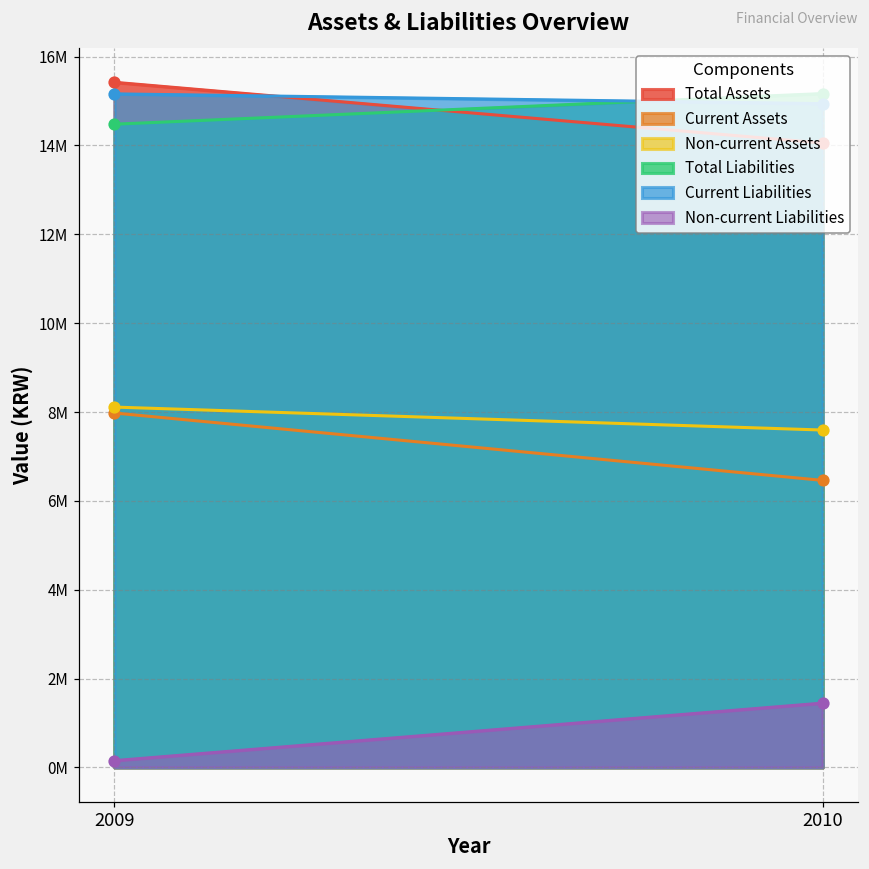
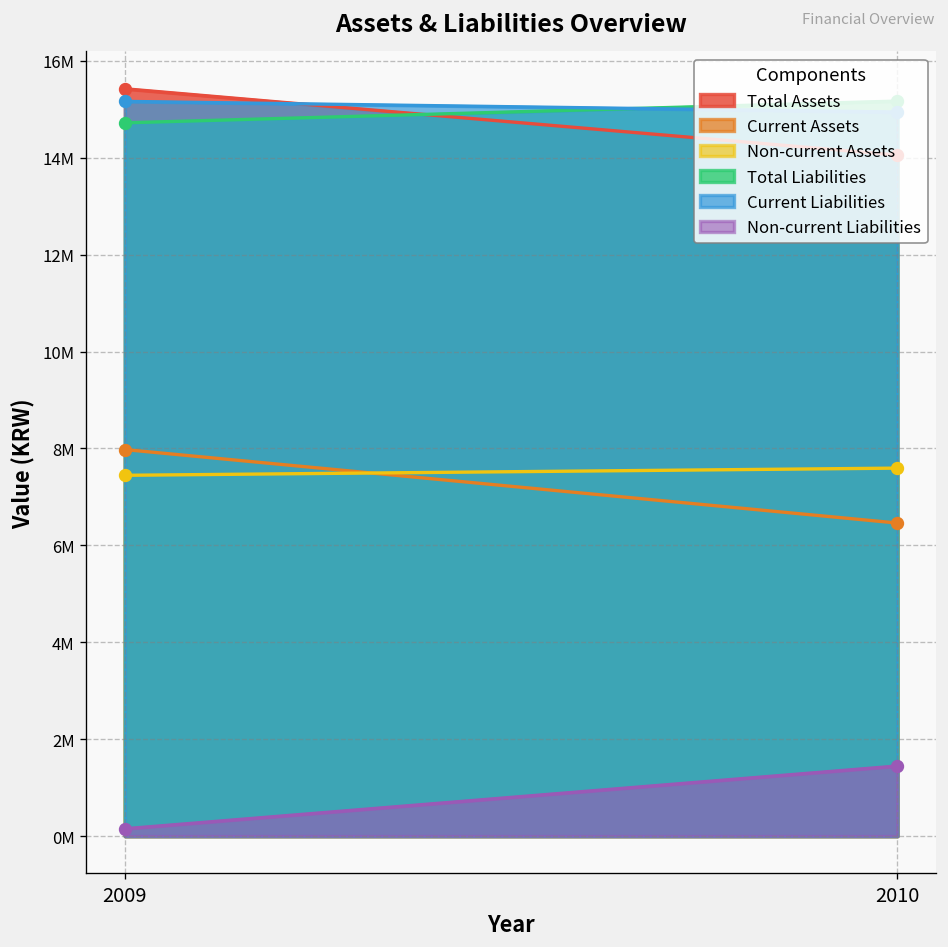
Non-current Assets, 2009: 8100000 -> 7400000
Total Liabilities, 2009: 14500000 -> 14700000
